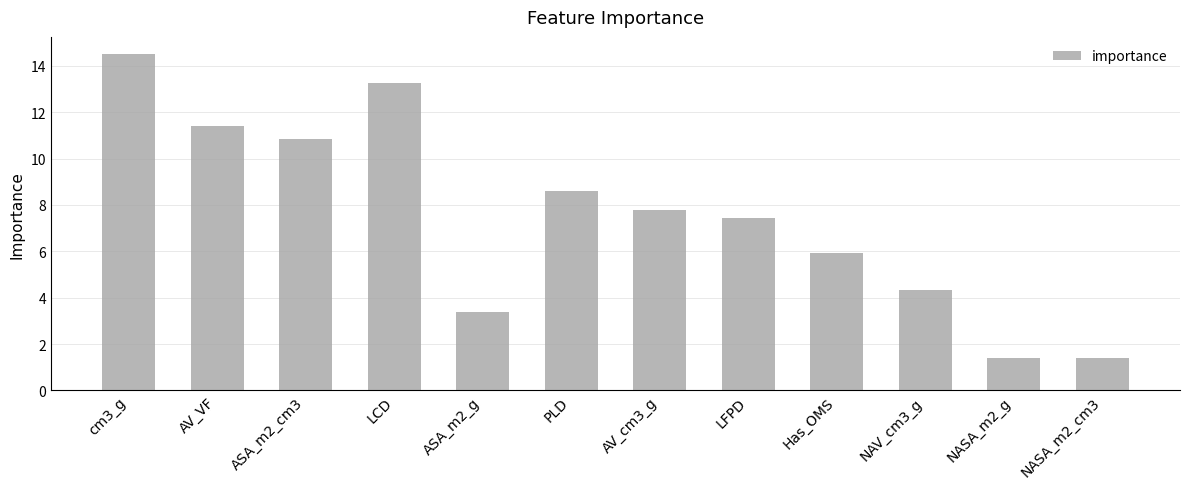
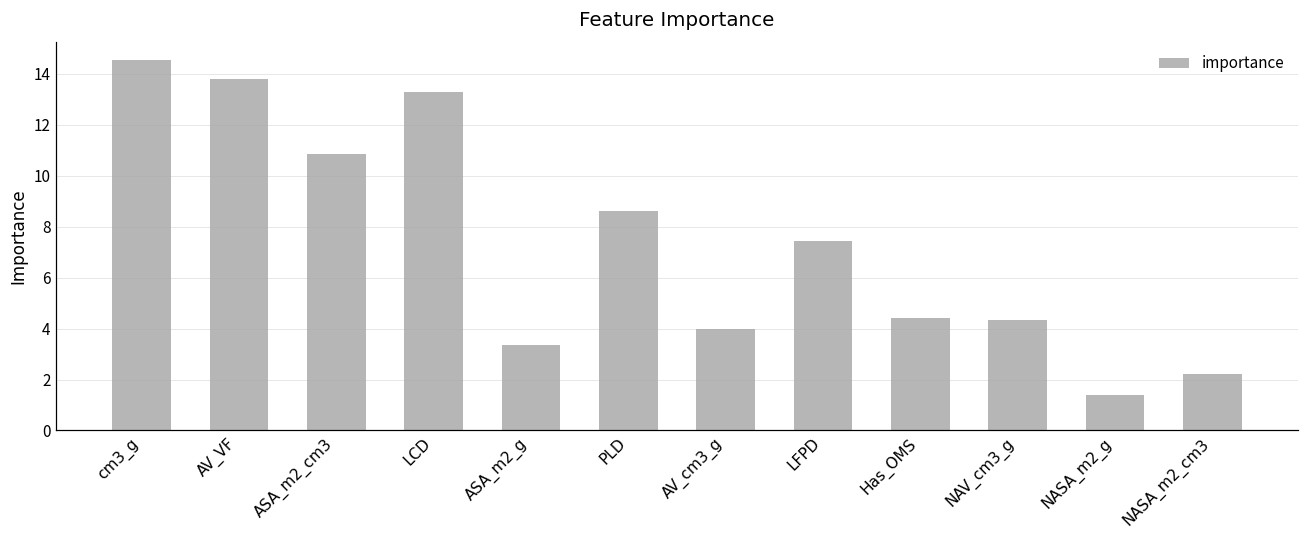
AV_VF: 11.4 -> 13.8
AV_cm3_g: 7.8 -> 4.0
Has_OMS: 5.9 -> 4.4
NASA_m2_cm3: 1.4 -> 2.2
